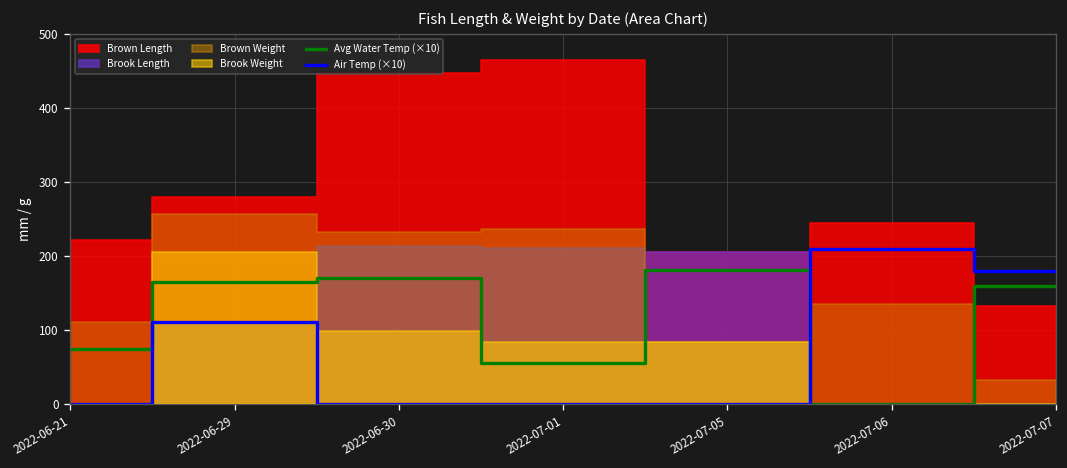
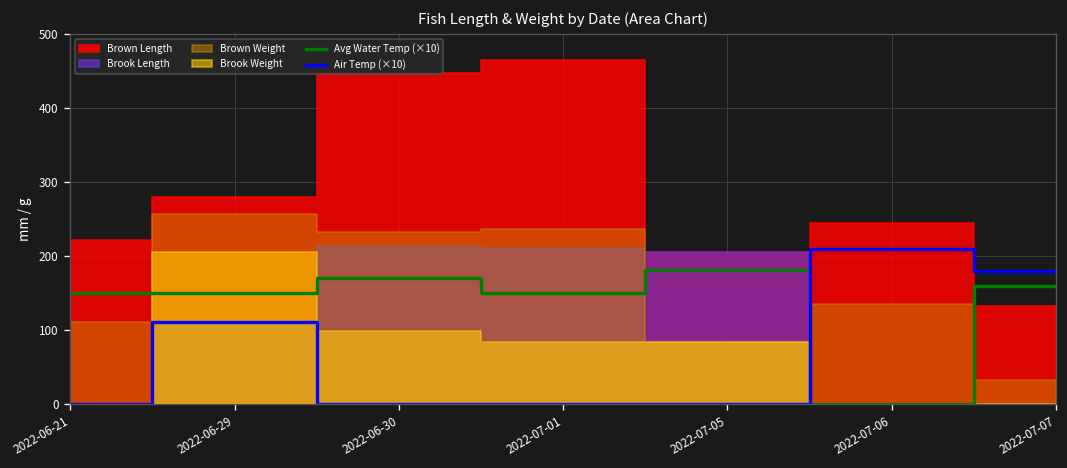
Avg Water Temp (×10), 2022-06-21: 70 -> 150
Avg Water Temp (×10), 2022-06-29: 160 -> 150
Avg Water Temp (×10), 2022-07-01: 50 -> 150
